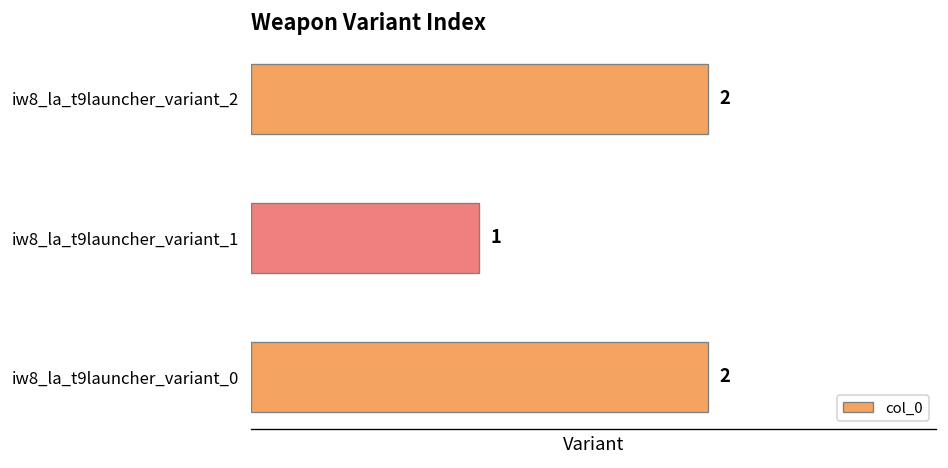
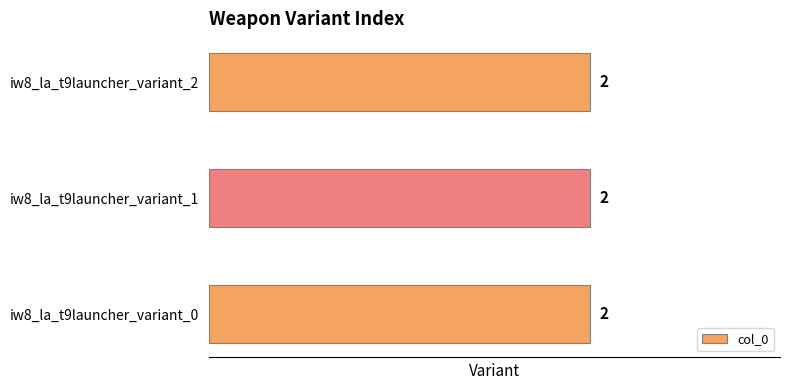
iw8_la_t9launcher_variant_1: 1 -> 2
